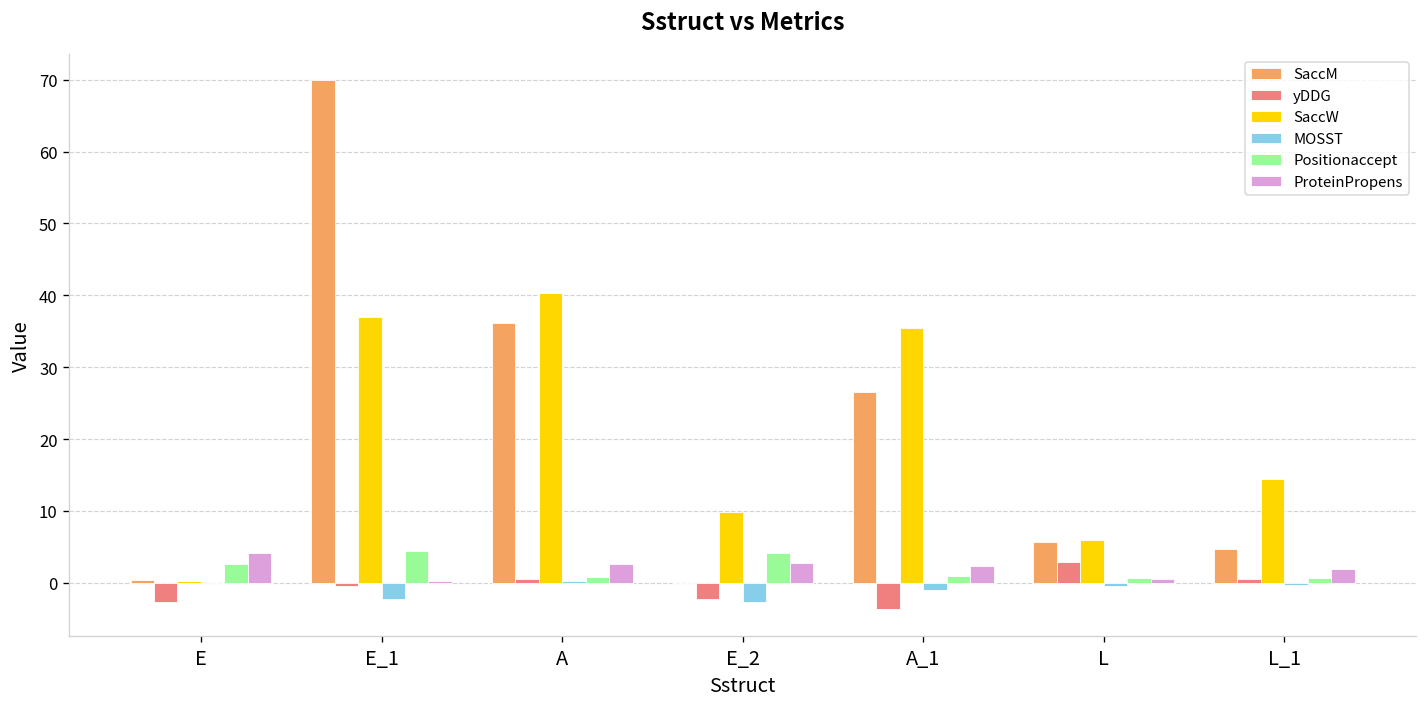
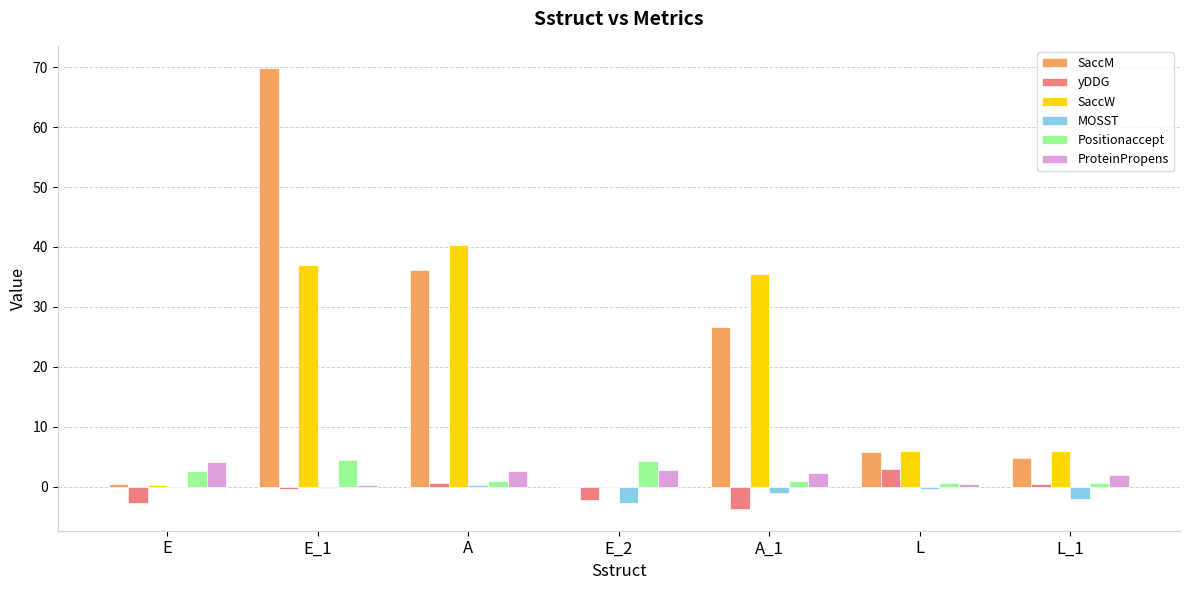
MOSST, E_1: -2 -> 0
SaccW, E_2: 10 -> 0
SaccW, L_1: 14 -> 6
MOSST, L_1: 0 -> -2
